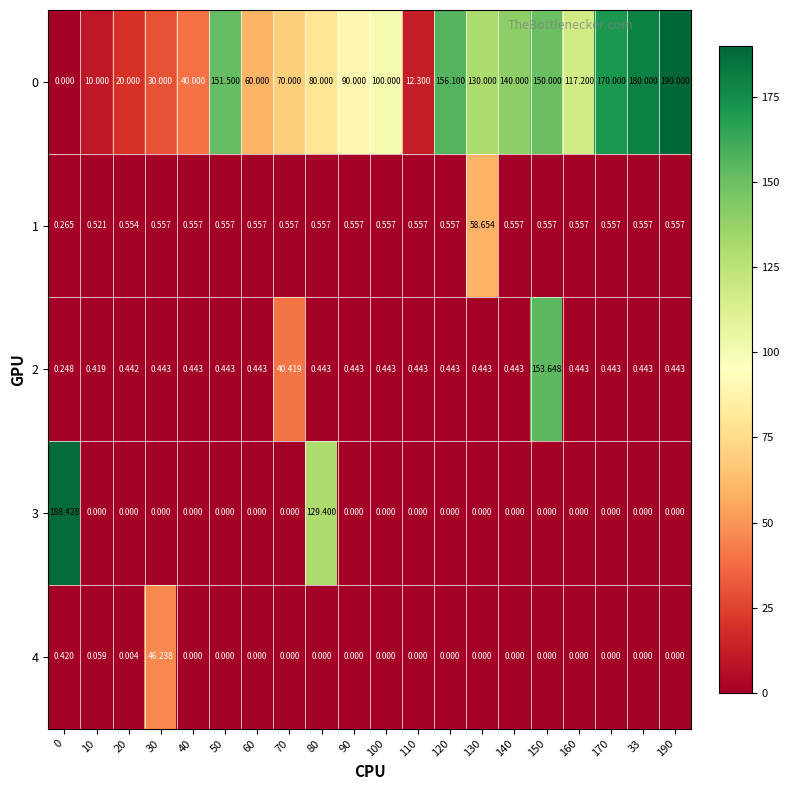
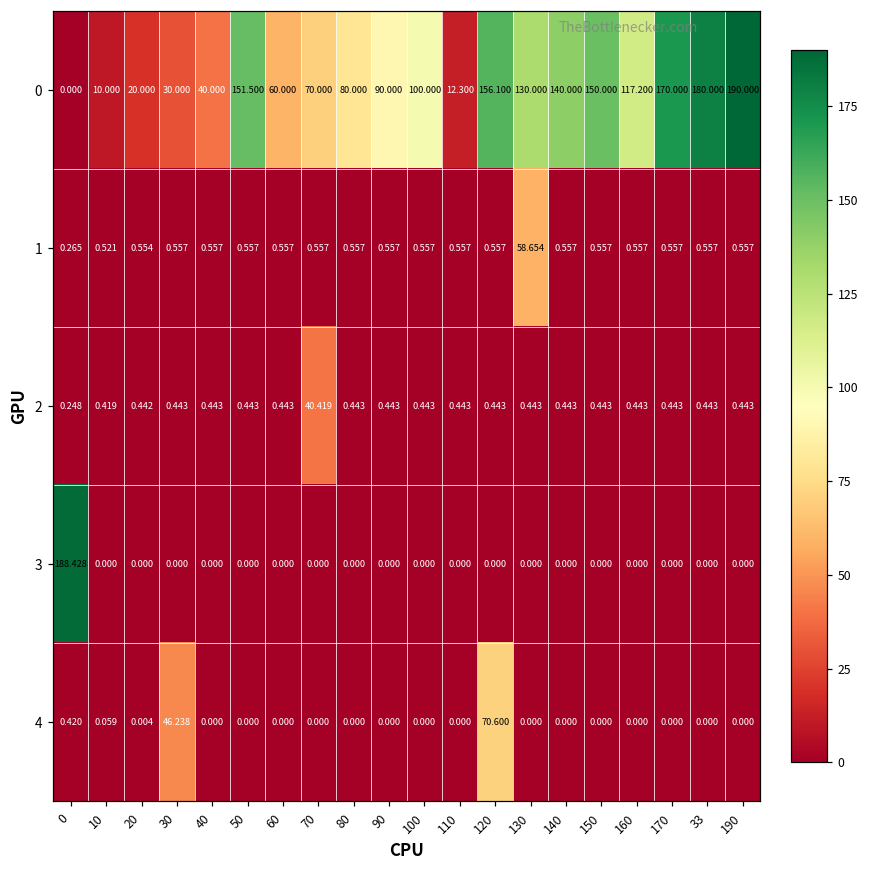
2, 150: 153.648 -> 0.443
3, 80: 129.400 -> 0.000
4, 120: 0.000 -> 70.600
